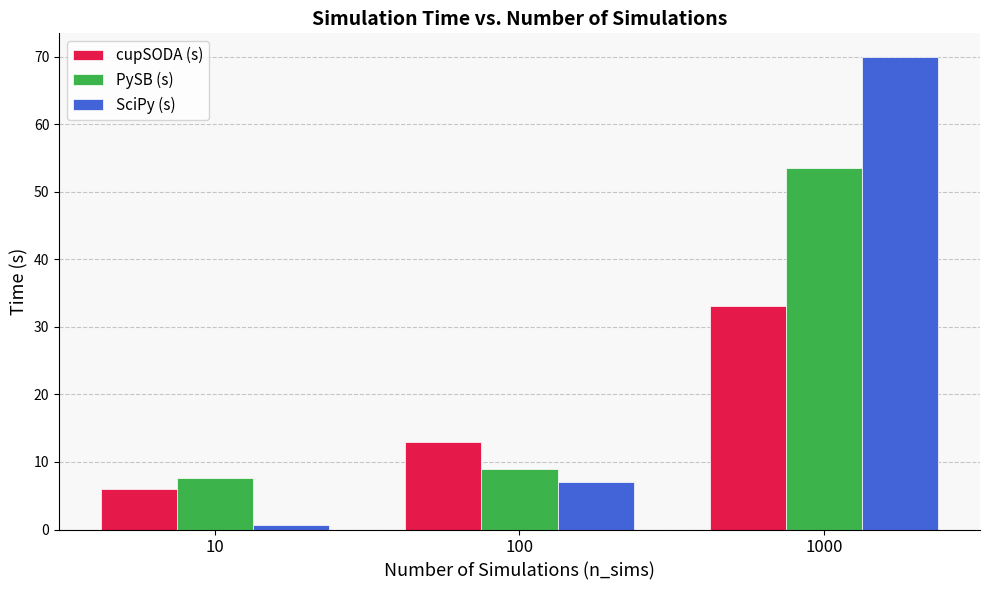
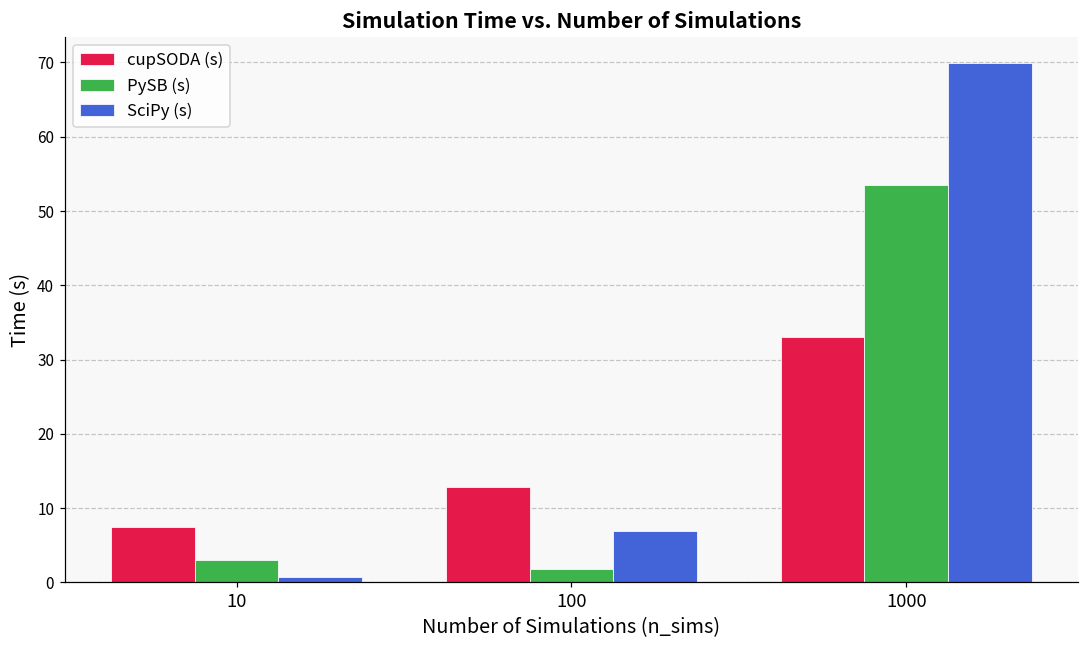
cupSODA (s), 10: 6 -> 7
PySB (s), 10: 8 -> 3
PySB (s), 100: 9 -> 2
